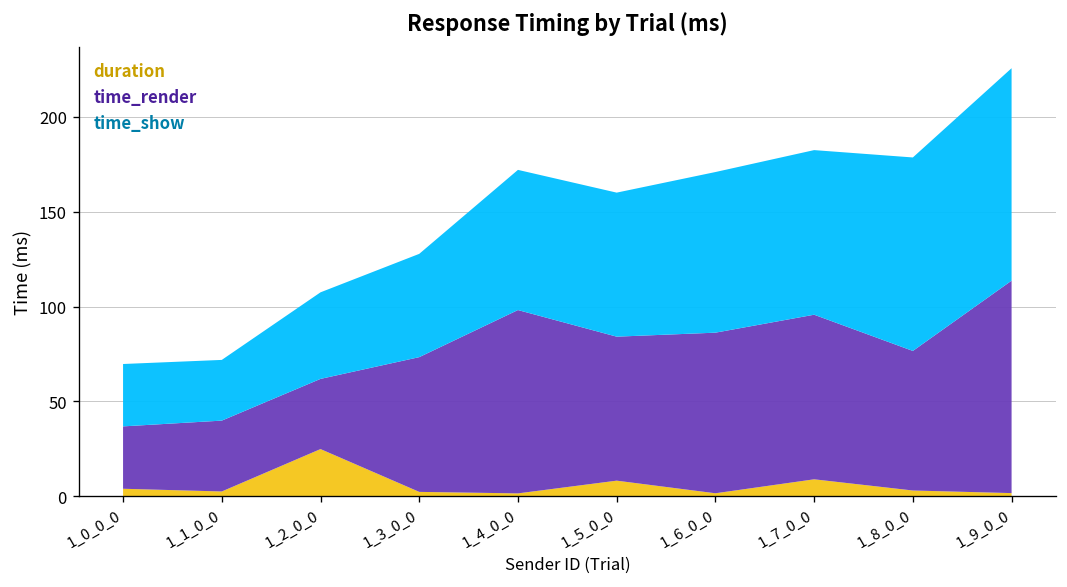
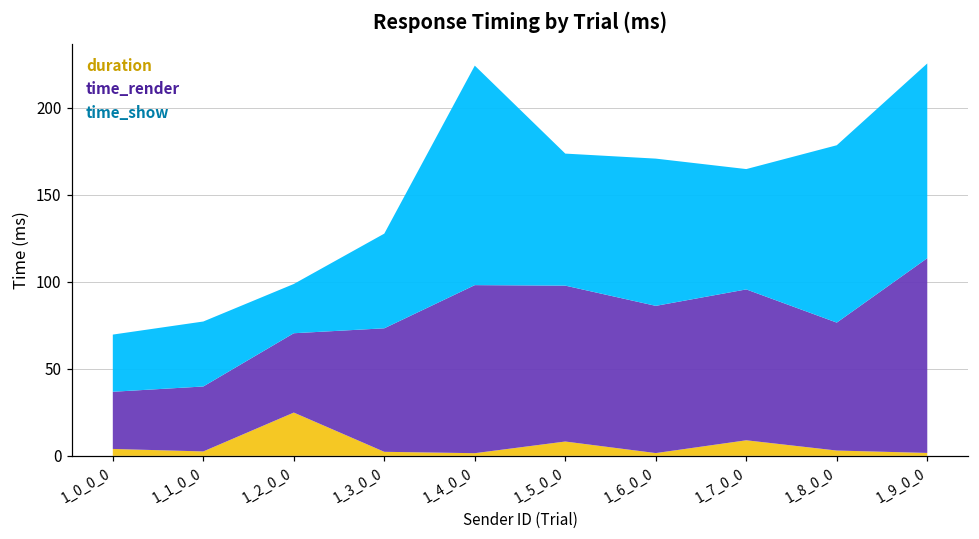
time_show, 1_1_0_0: 32 -> 37
time_render, 1_2_0_0: 37 -> 46
time_show, 1_2_0_0: 46 -> 28
time_show, 1_4_0_0: 74 -> 126
time_render, 1_5_0_0: 76 -> 90
time_show, 1_7_0_0: 87 -> 69
